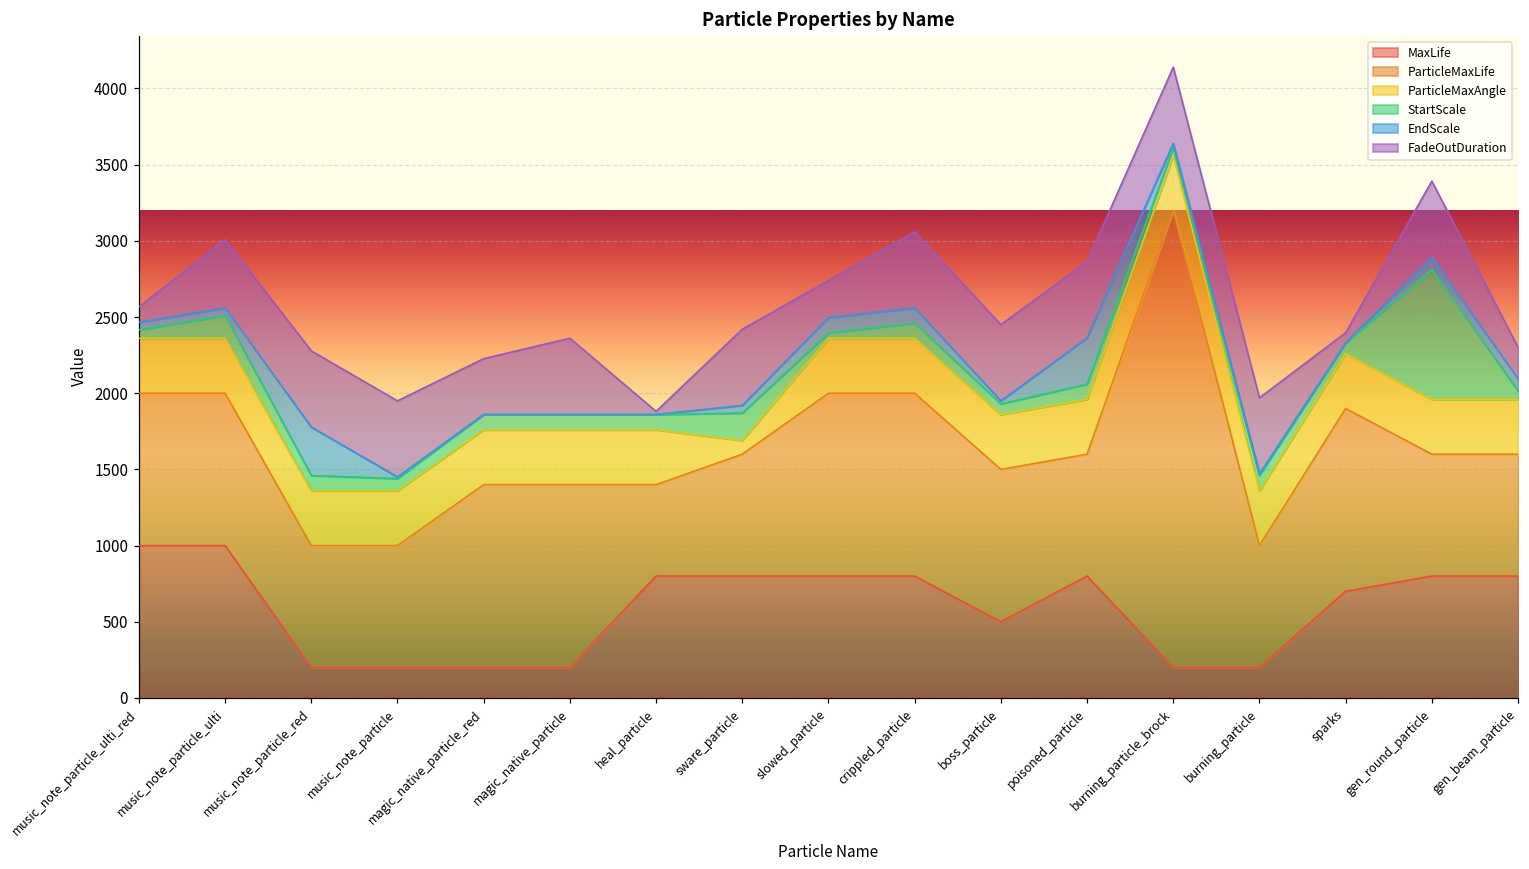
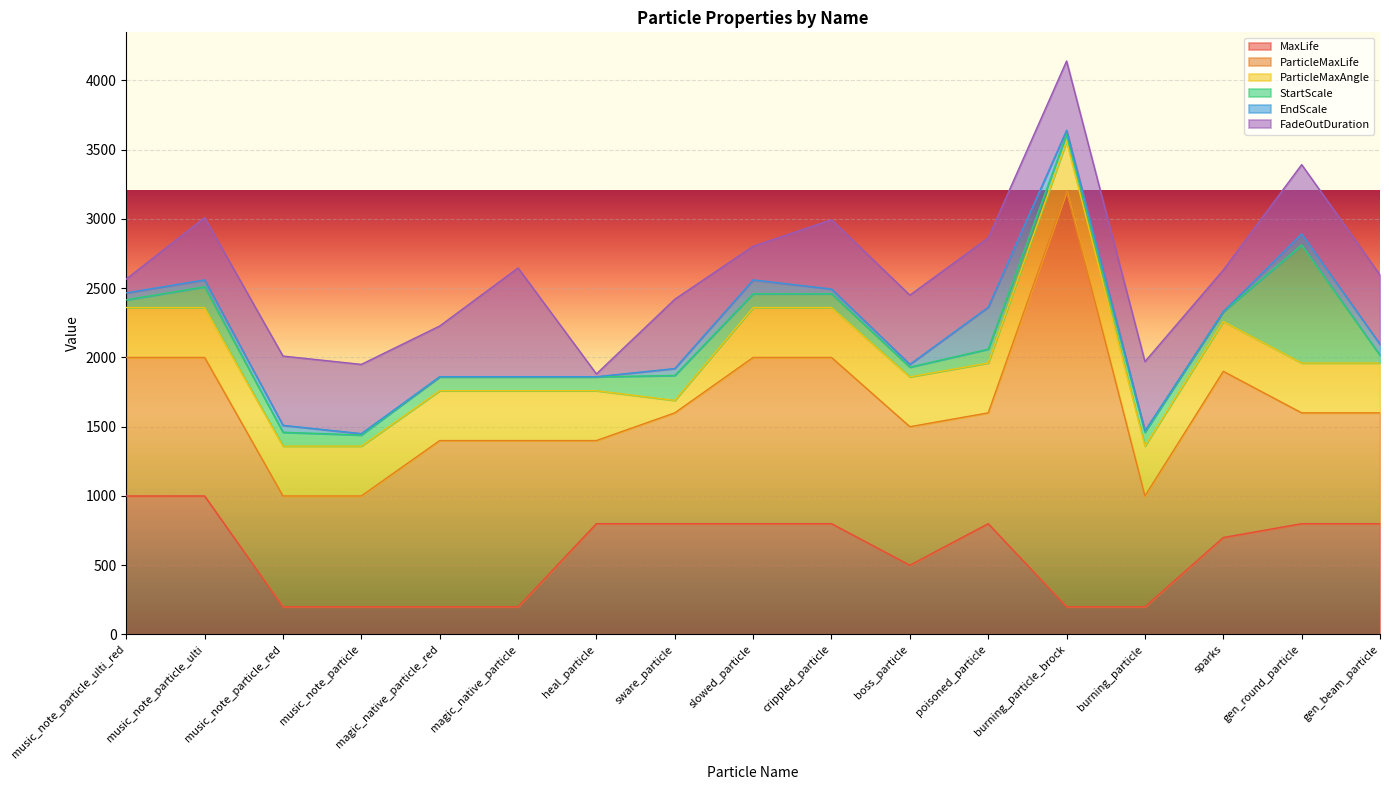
EndScale, music_note_particle_red: 320 -> 50
FadeOutDuration, magic_native_particle: 500 -> 790
StartScale, slowed_particle: 40 -> 100
EndScale, crippled_particle: 100 -> 30
FadeOutDuration, sparks: 70 -> 300
FadeOutDuration, gen_beam_particle: 210 -> 500
